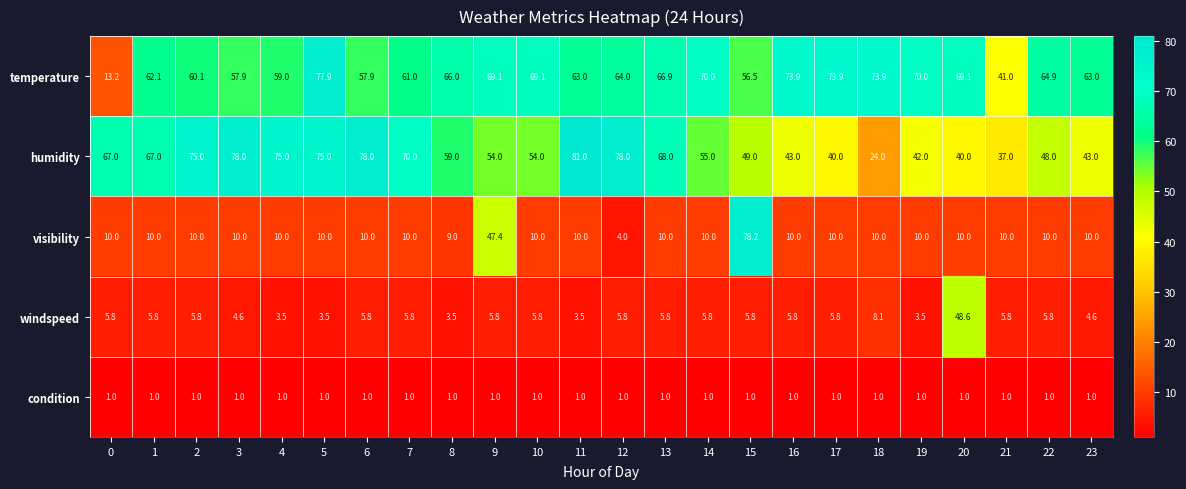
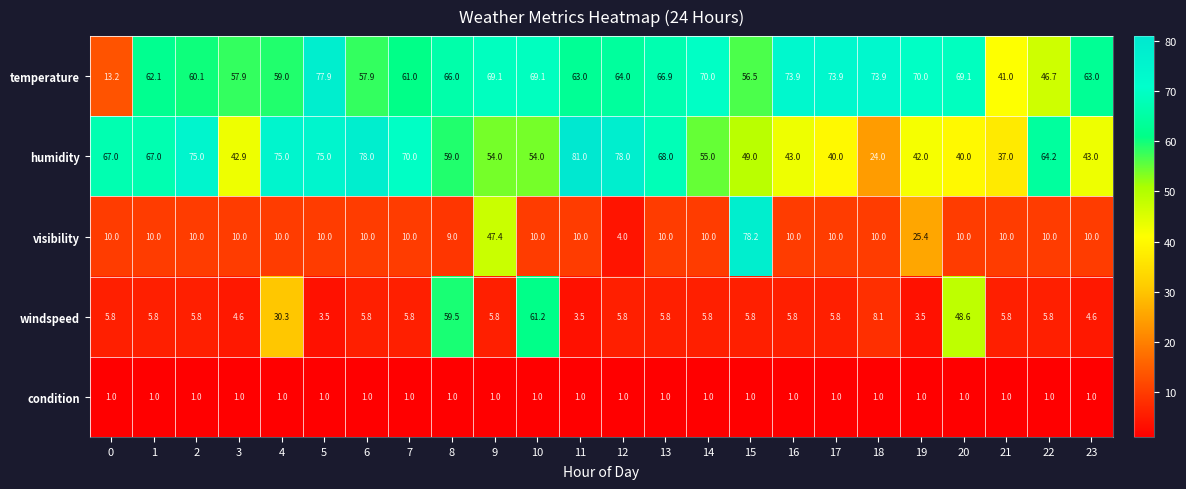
temperature, 22: 64.9 -> 46.7
humidity, 3: 78.0 -> 42.9
humidity, 22: 48.0 -> 64.2
visibility, 19: 10.0 -> 25.4
windspeed, 4: 3.5 -> 30.3
windspeed, 8: 3.5 -> 59.5
windspeed, 10: 5.8 -> 61.2
